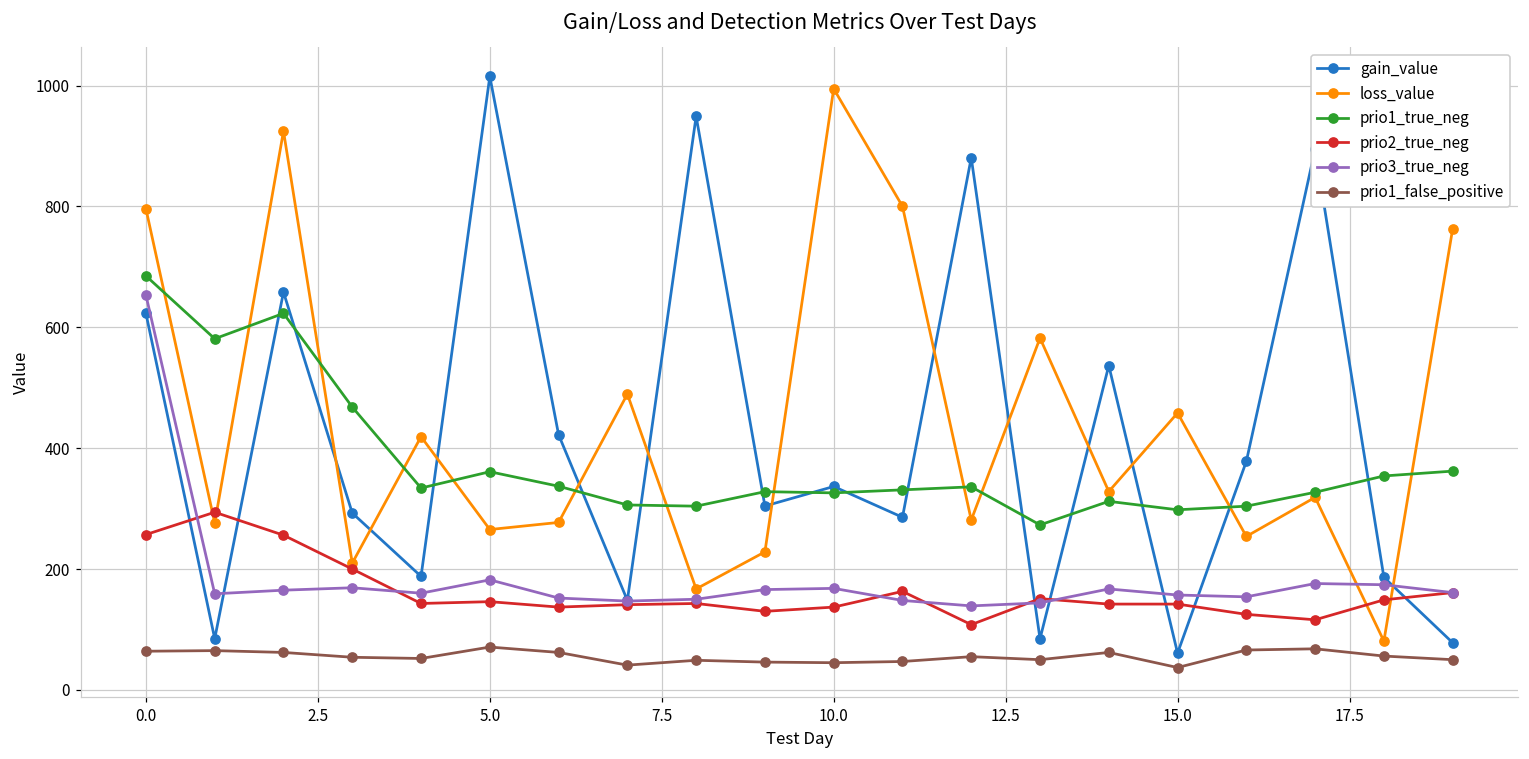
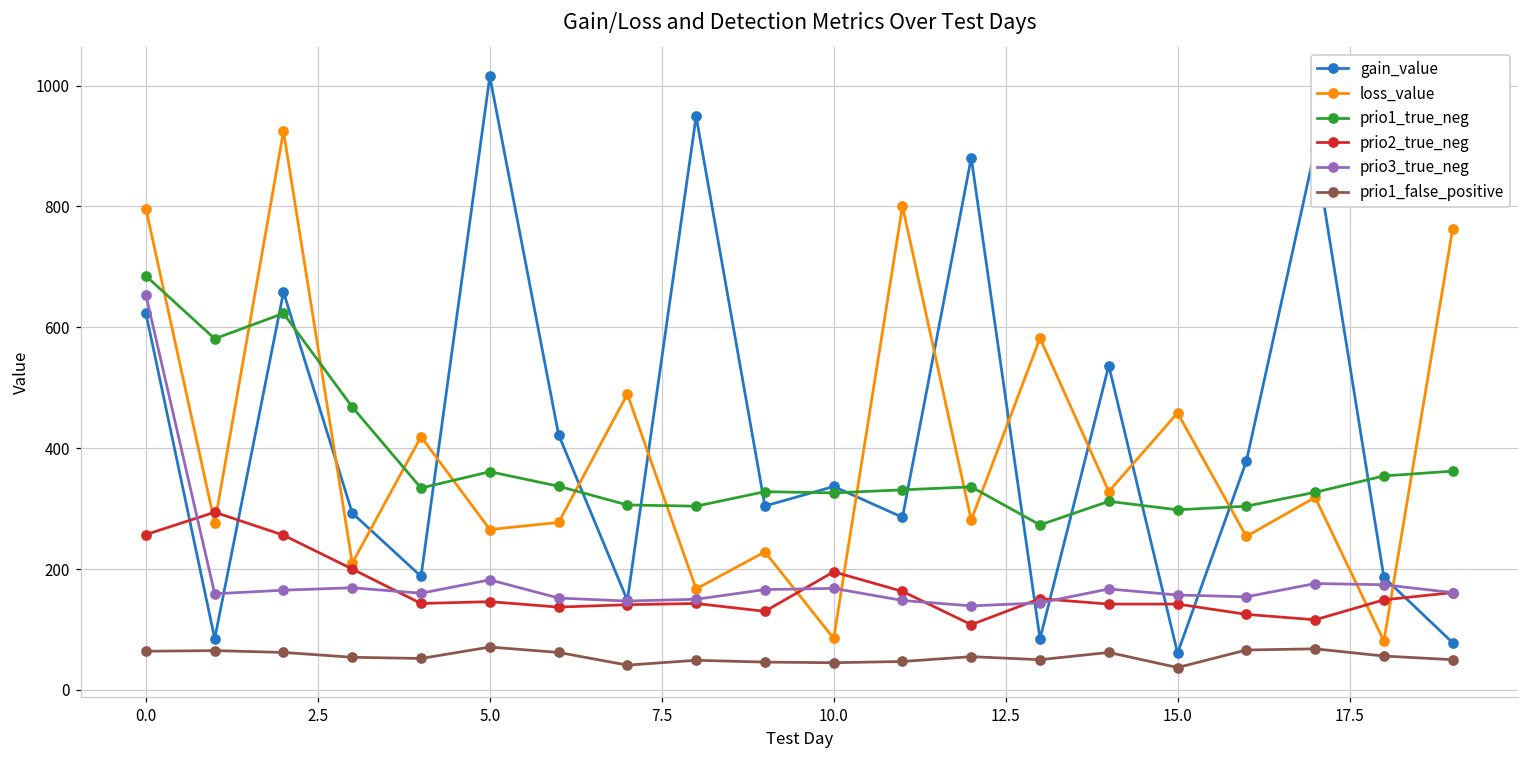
loss_value, 10.0: 990 -> 90
prio2_true_neg, 10.0: 140 -> 200
